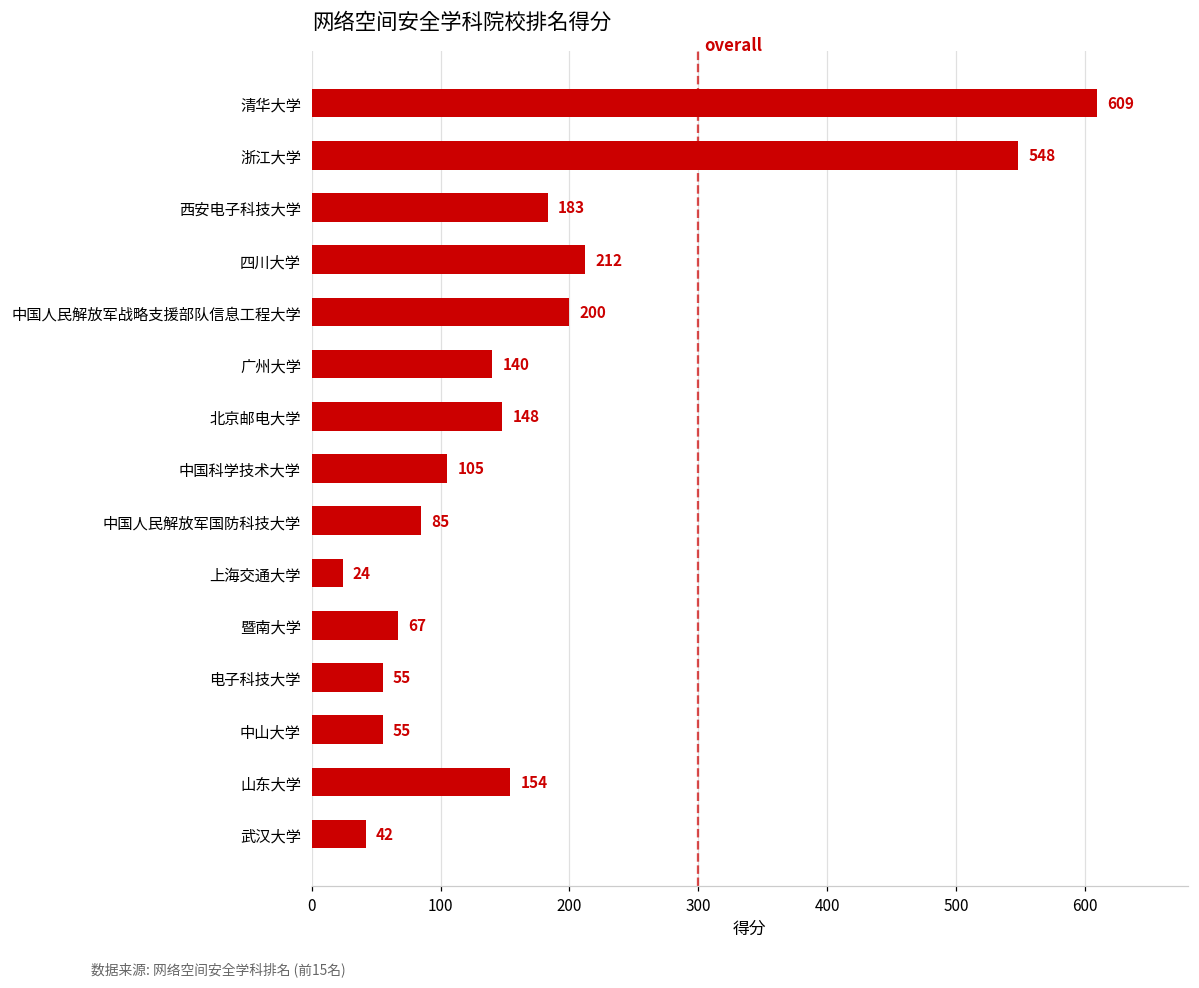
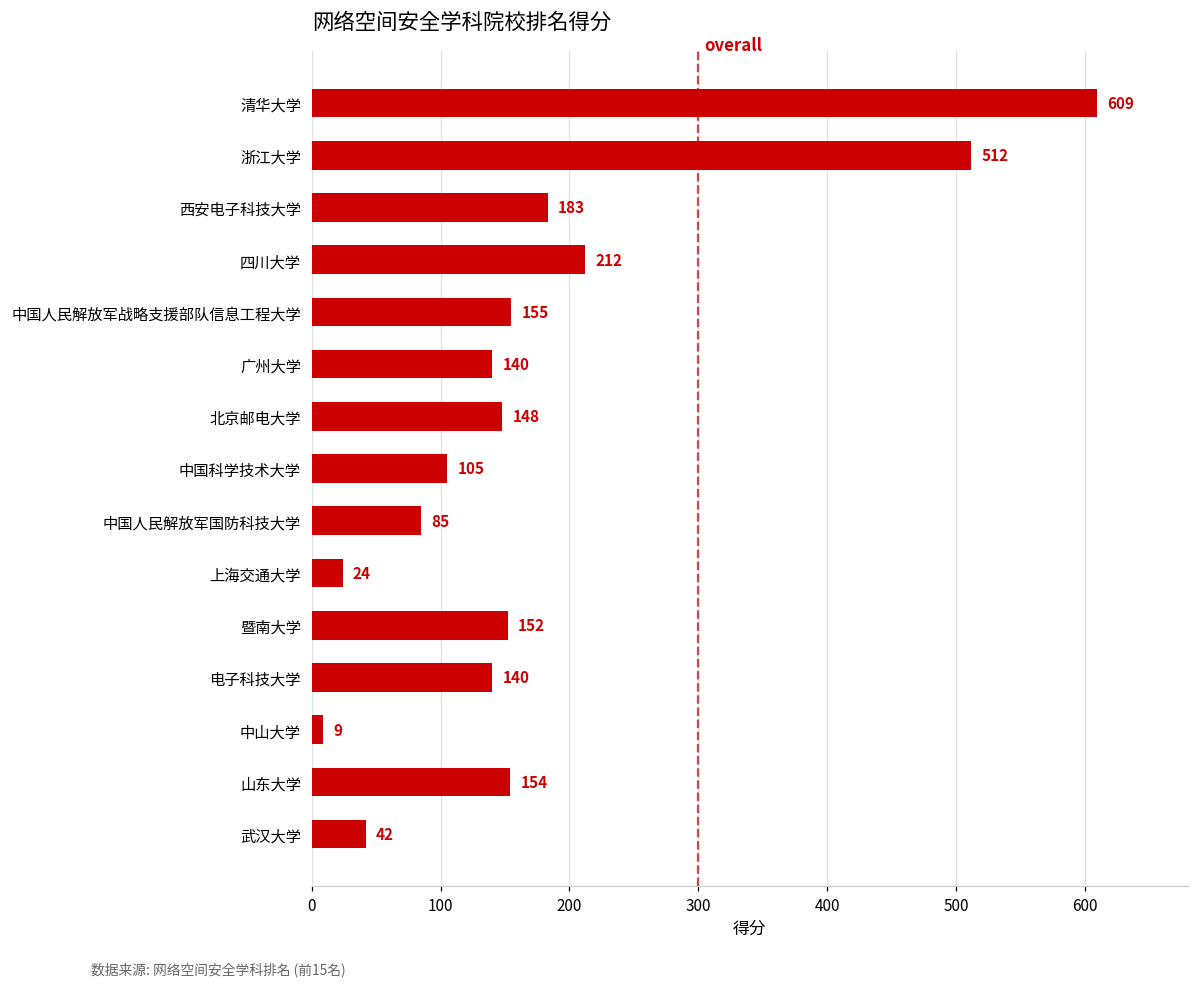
浙江大学: 548 -> 512
中国人民解放军战略支援部队信息工程大学: 200 -> 155
暨南大学: 67 -> 152
电子科技大学: 55 -> 140
中山大学: 55 -> 9
